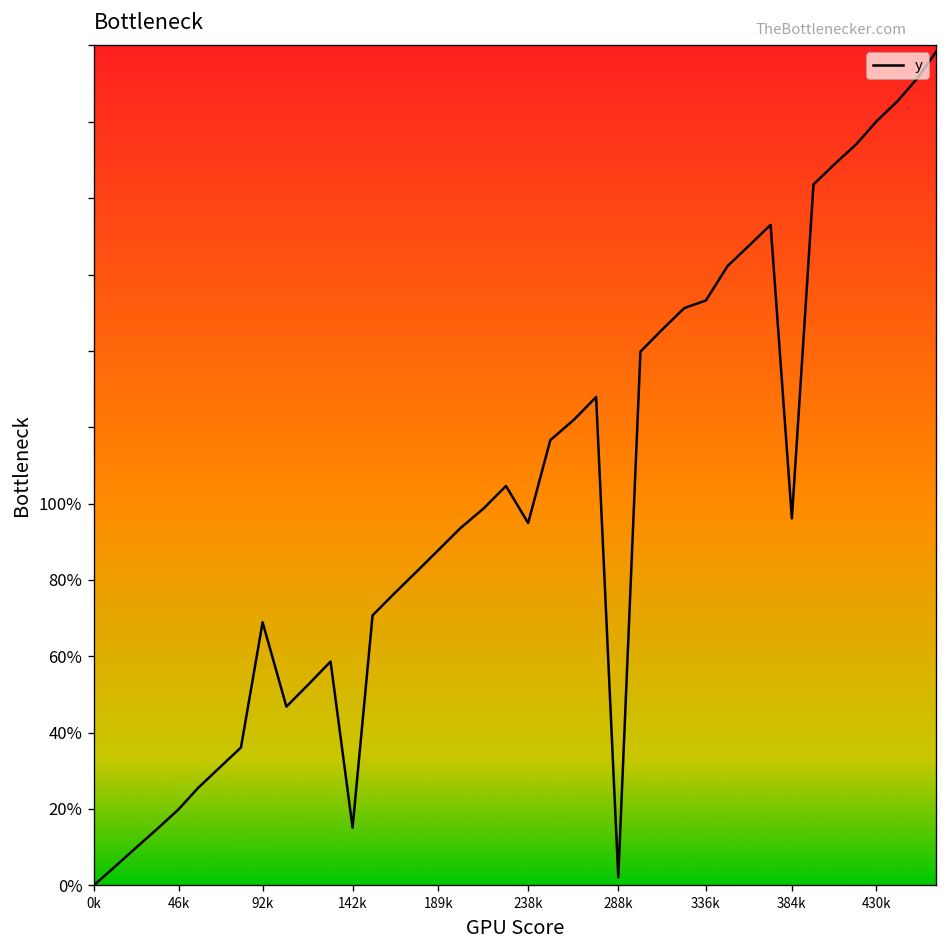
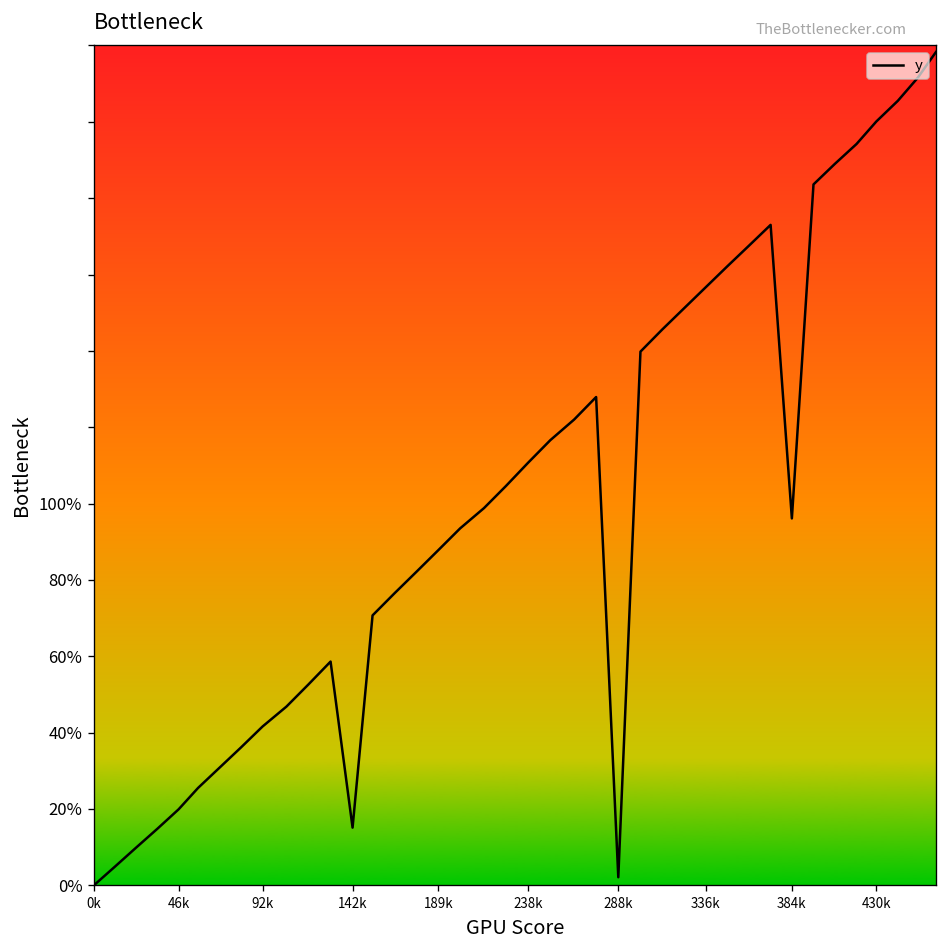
92k: 69% -> 42%
238k: 95% -> 111%
336k: 153% -> 157%
